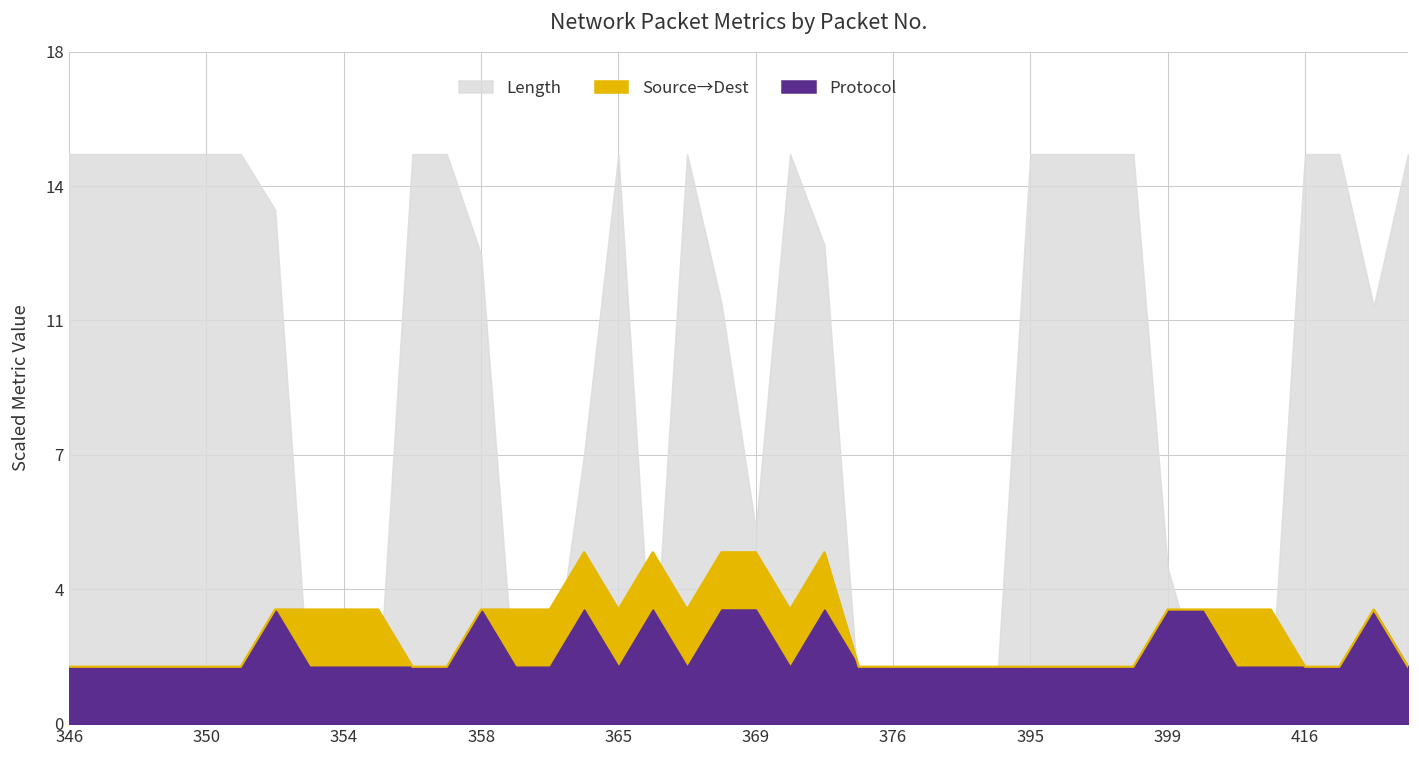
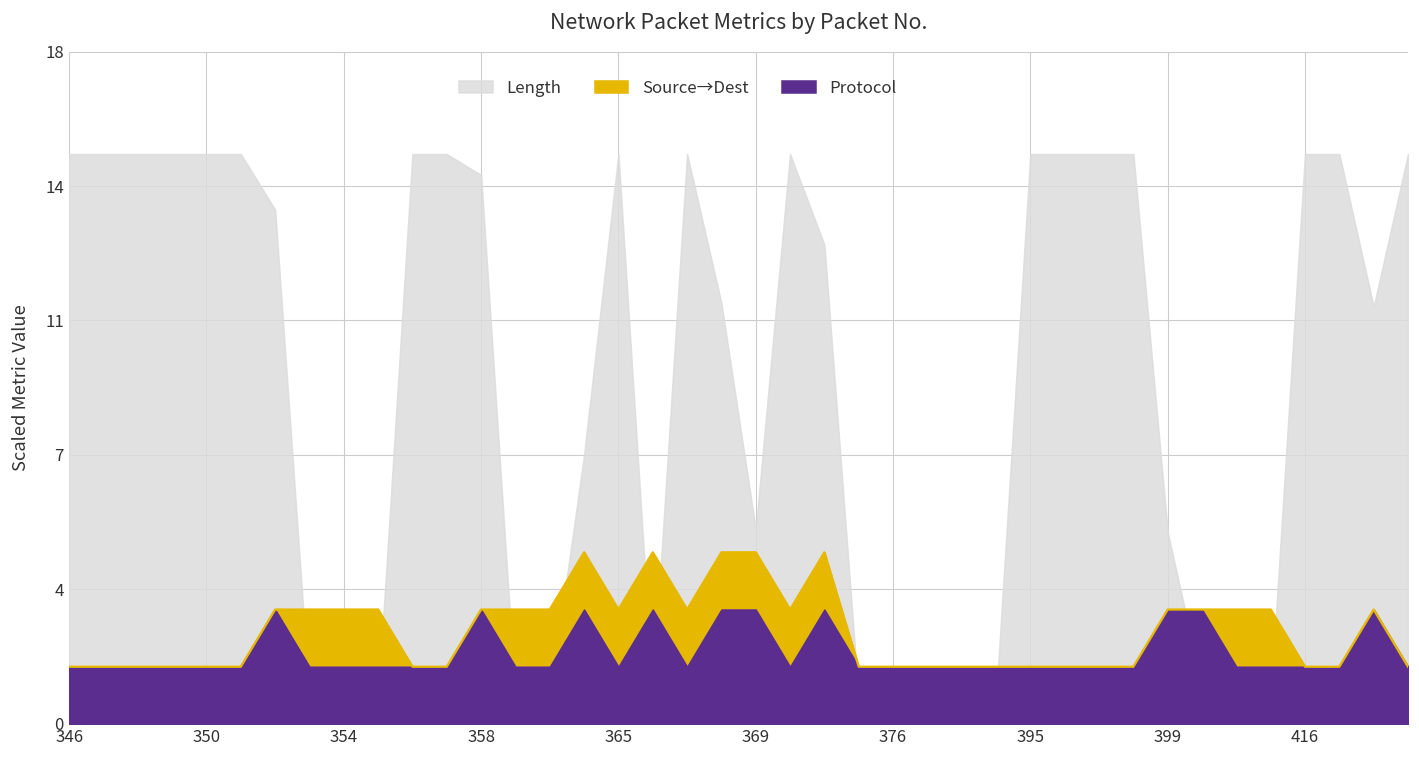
Length, 358: 12.3 -> 14.4
Length, 399: 4.1 -> 5.0
